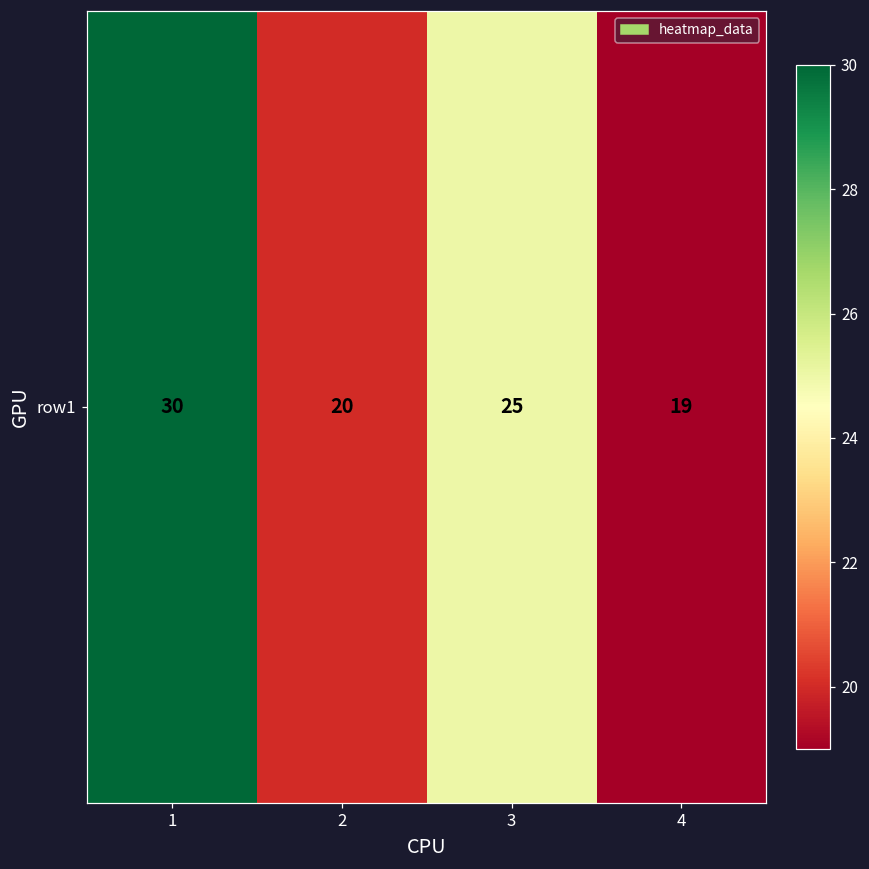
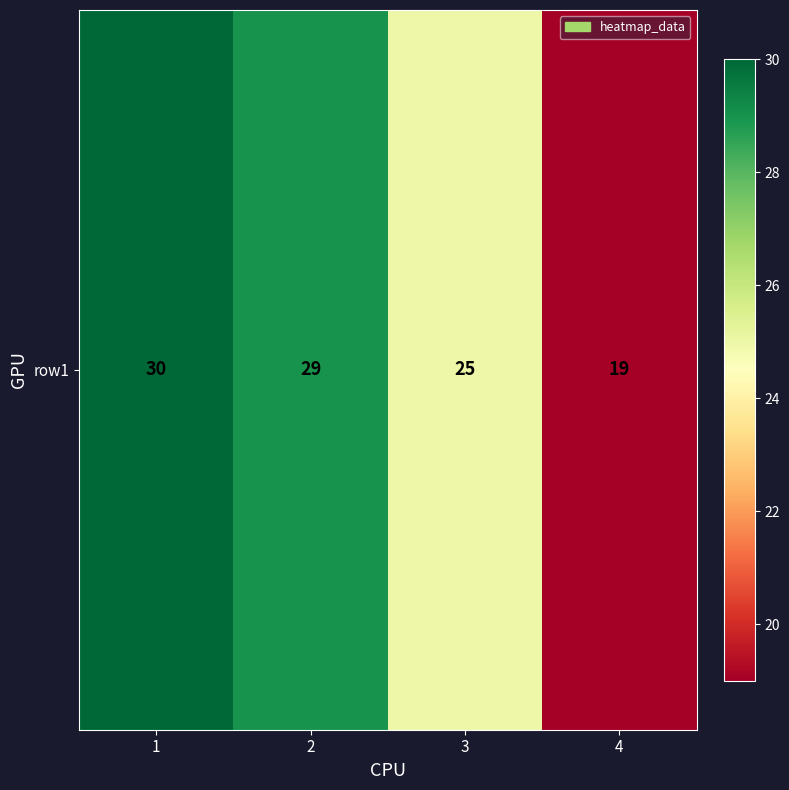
row1, 2: 20 -> 29
